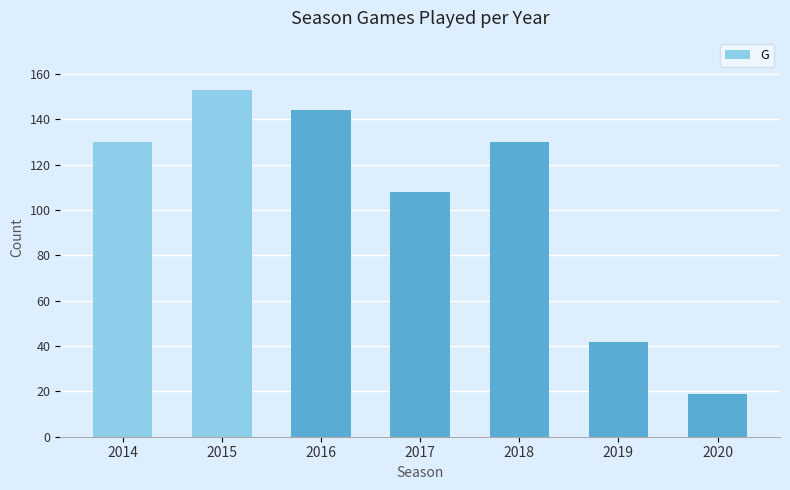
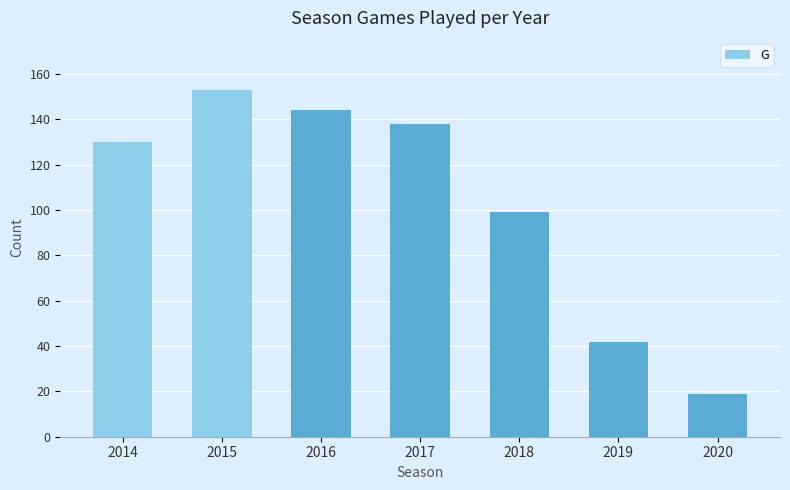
2017: 108 -> 138
2018: 130 -> 99
